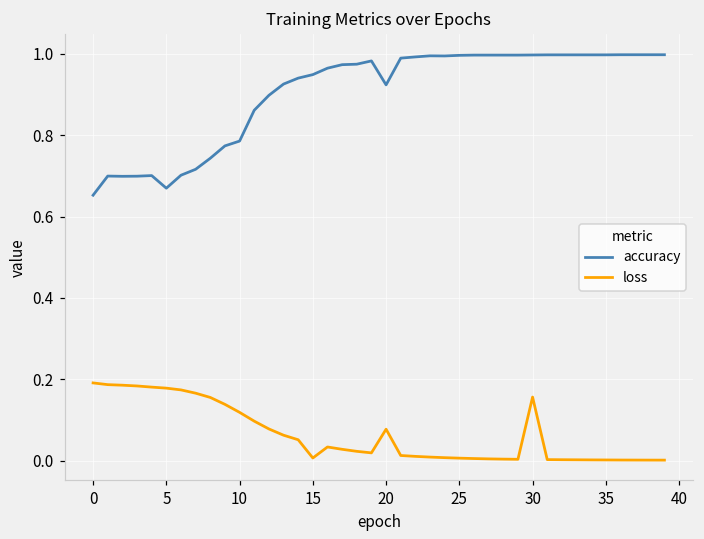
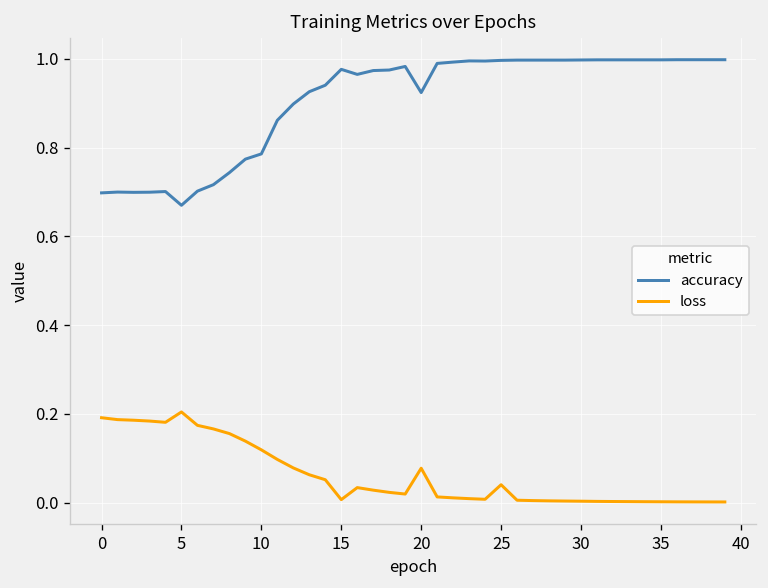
accuracy, 0: 0.65 -> 0.70
loss, 5: 0.18 -> 0.20
accuracy, 15: 0.95 -> 0.98
loss, 25: 0.01 -> 0.04
loss, 30: 0.16 -> 0.00
